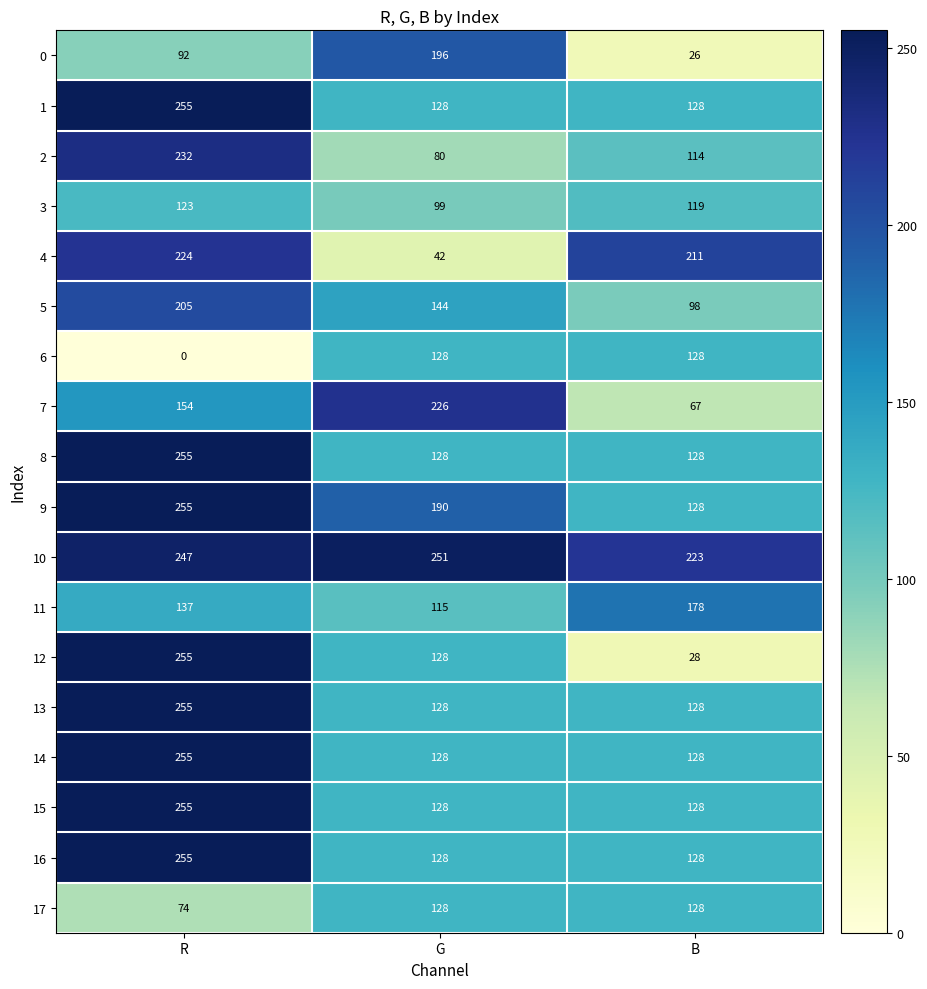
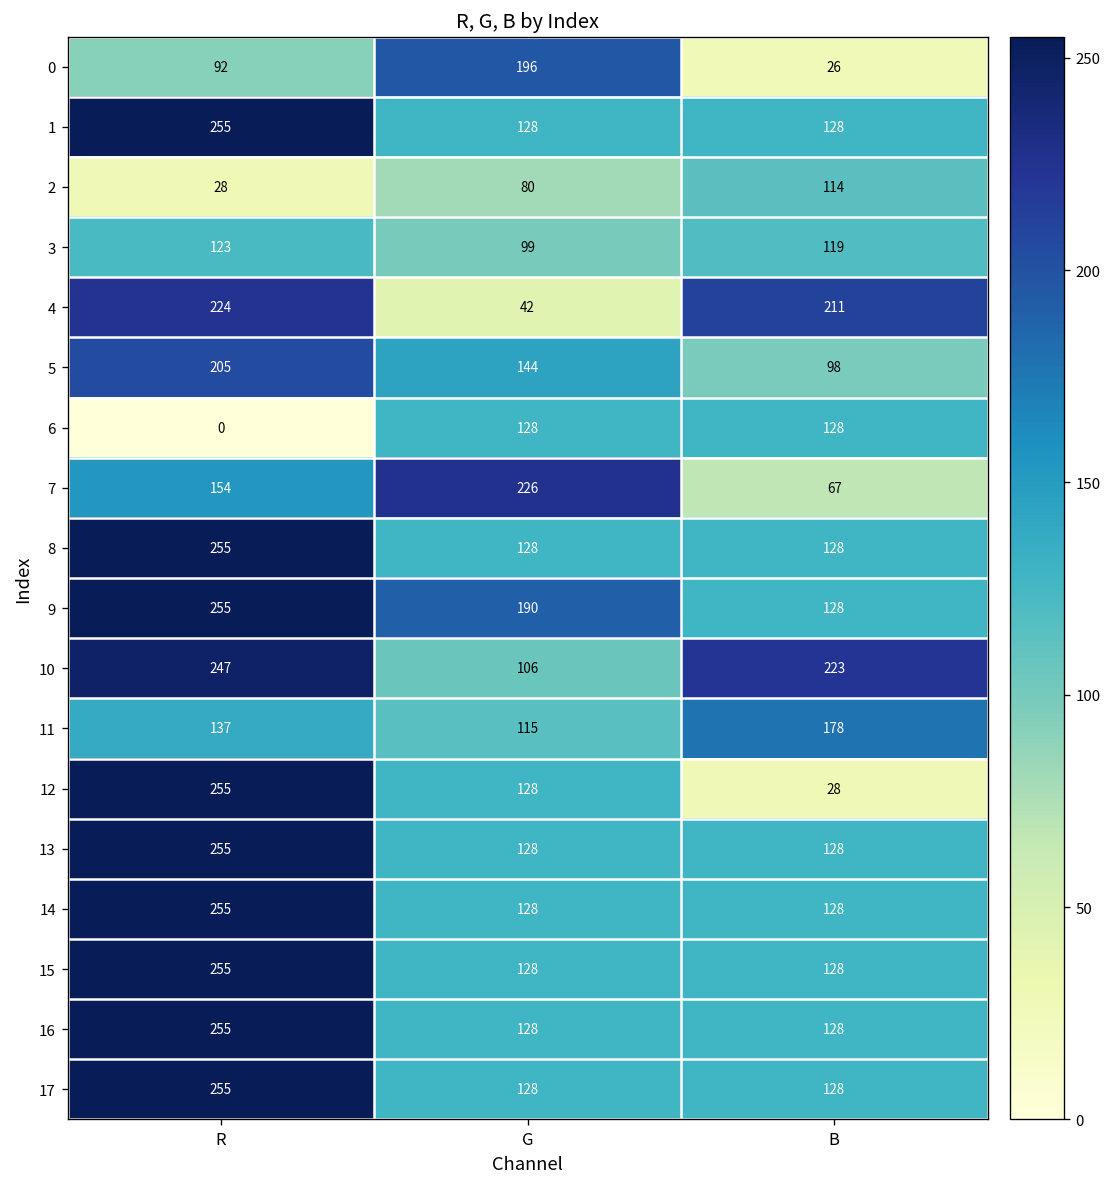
2, R: 232 -> 28
10, G: 251 -> 106
17, R: 74 -> 255
